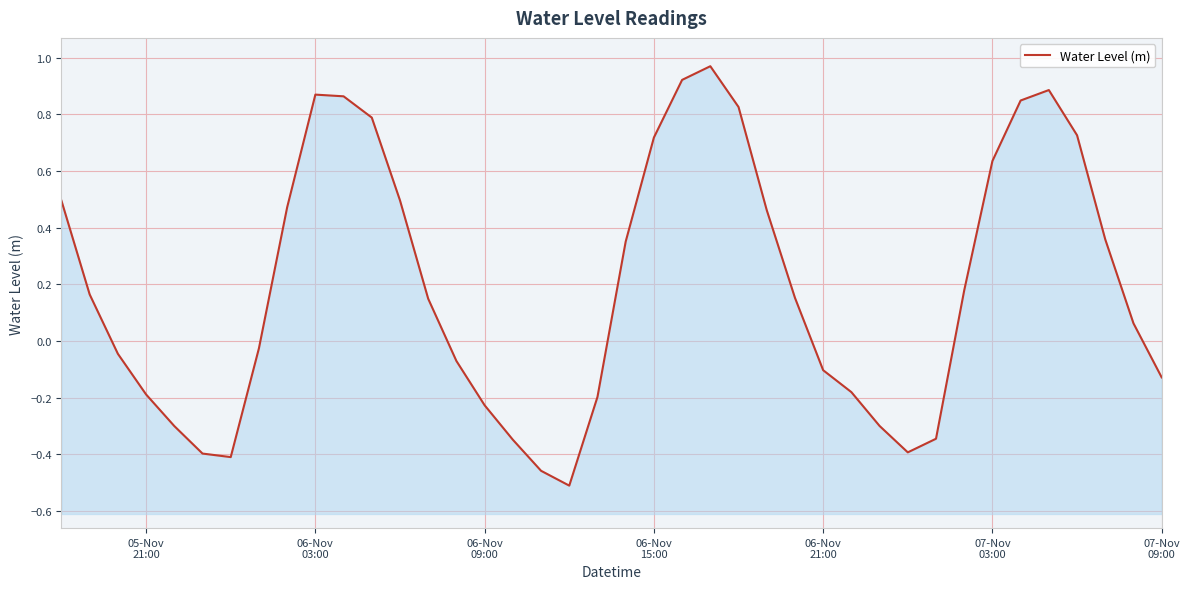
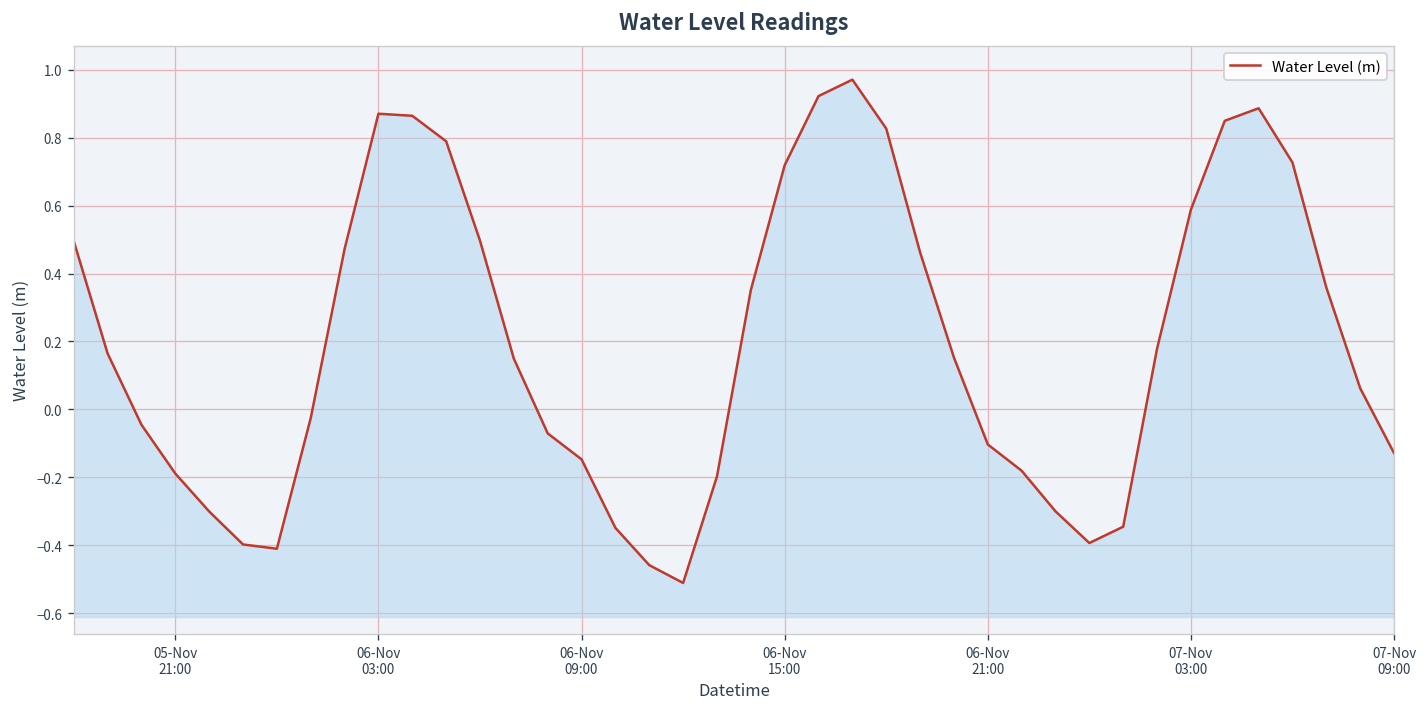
06-Nov 09:00: -0.23 -> -0.15
07-Nov 03:00: 0.64 -> 0.59
